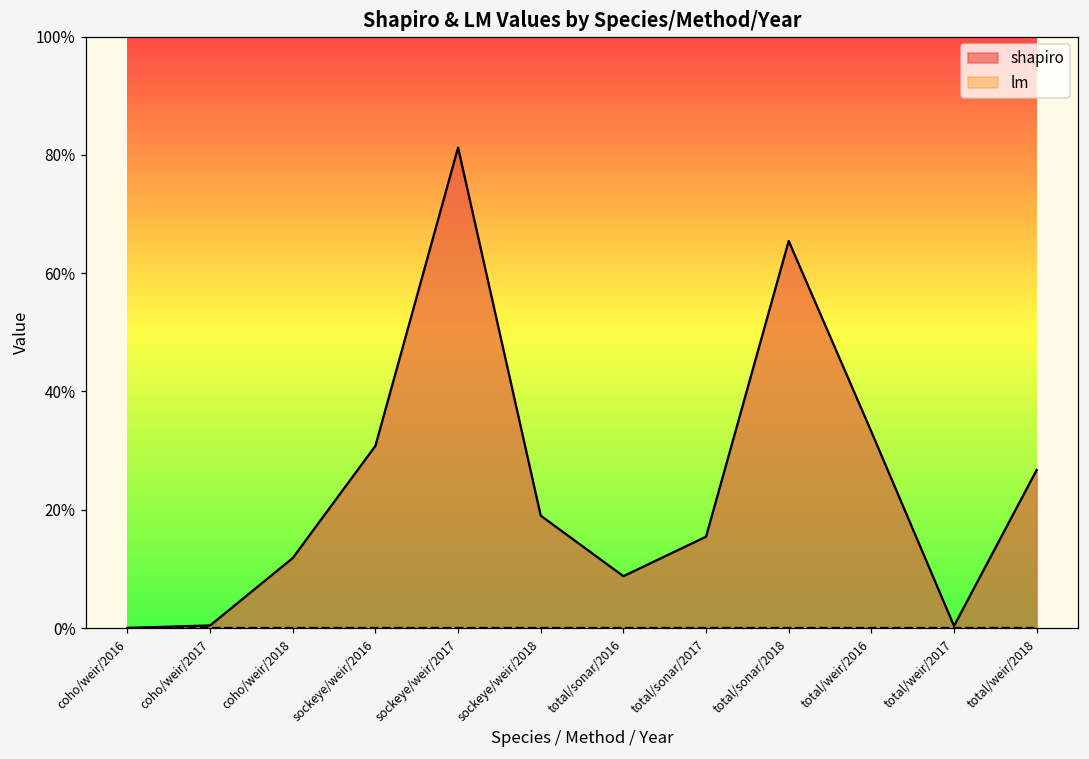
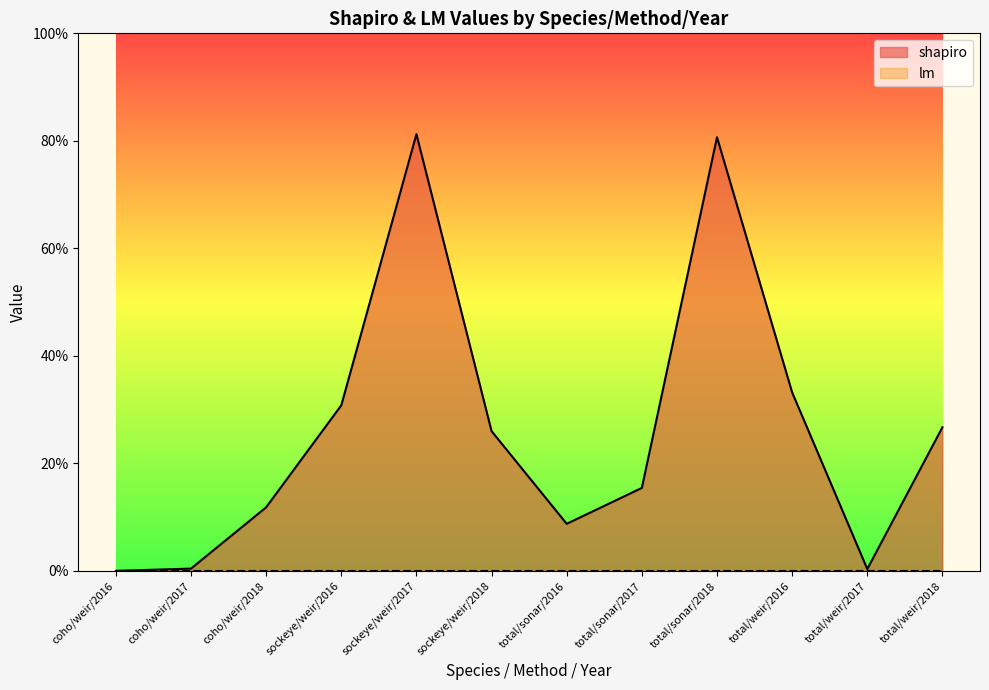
shapiro, sockeye/weir/2018: 19% -> 26%
shapiro, total/sonar/2018: 65% -> 81%
